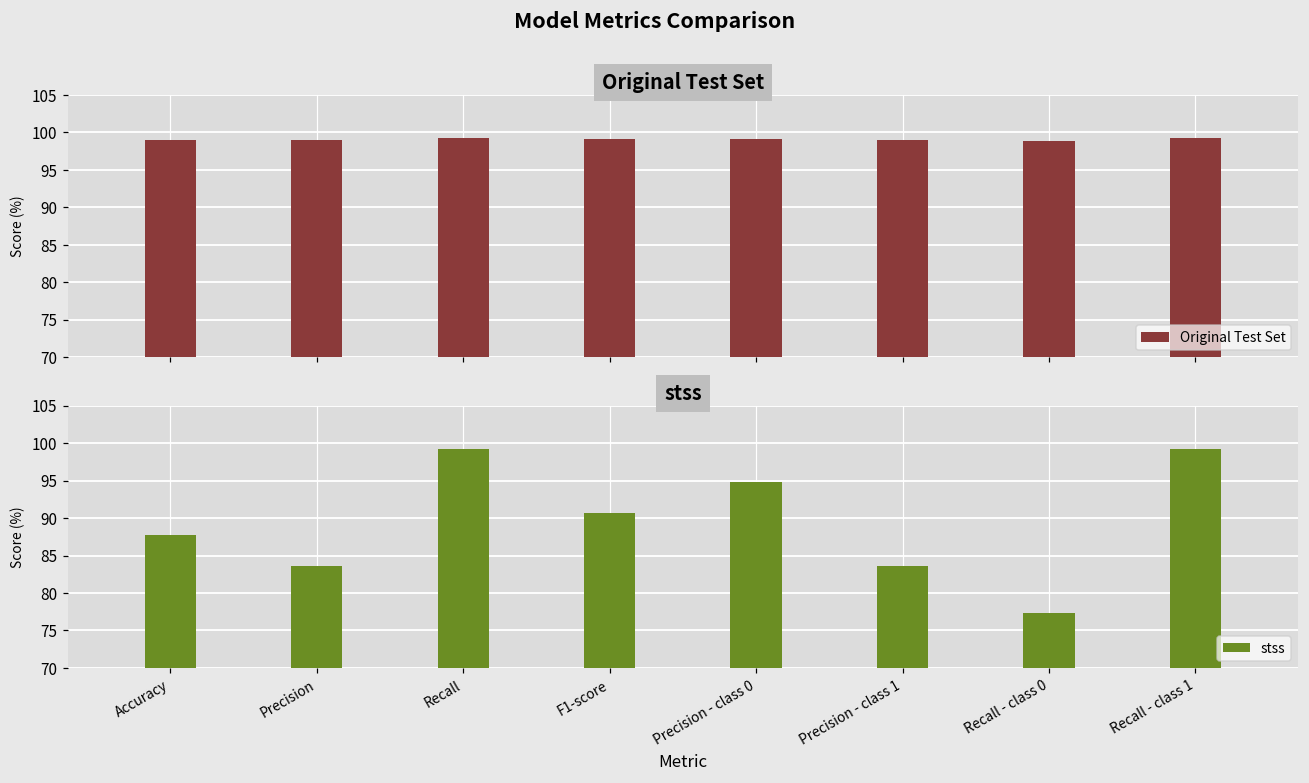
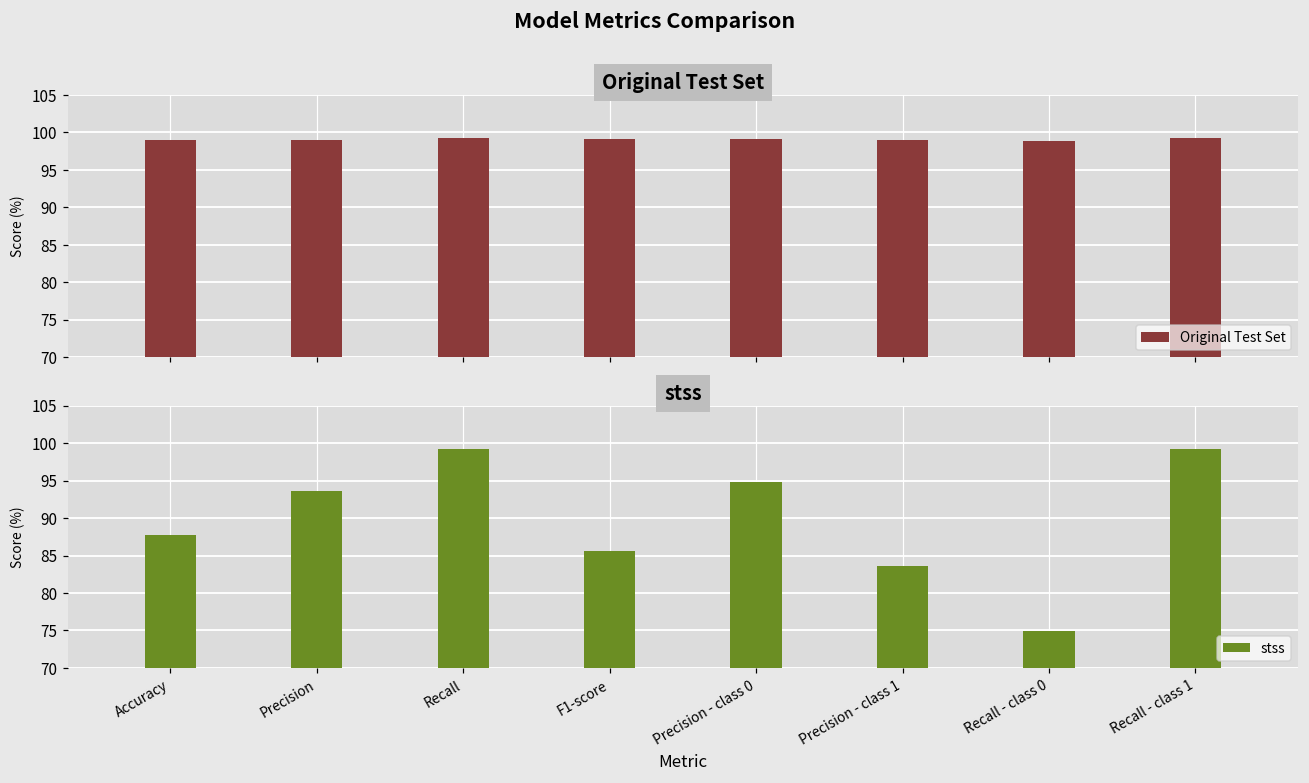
stss, Precision: 84 -> 94
stss, F1-score: 91 -> 86
stss, Recall - class 0: 77 -> 75
